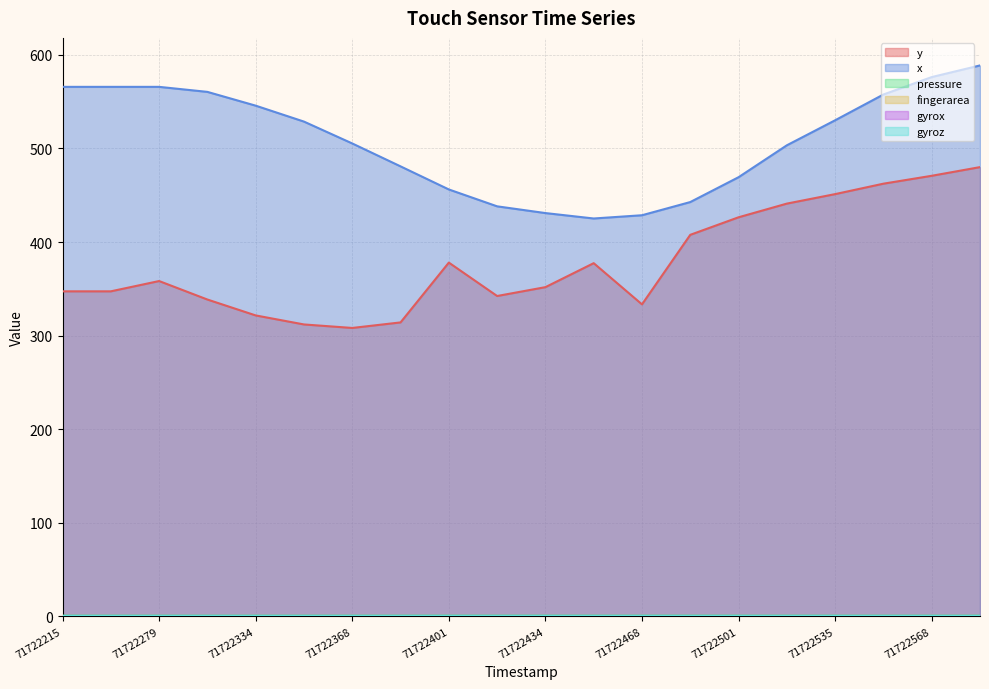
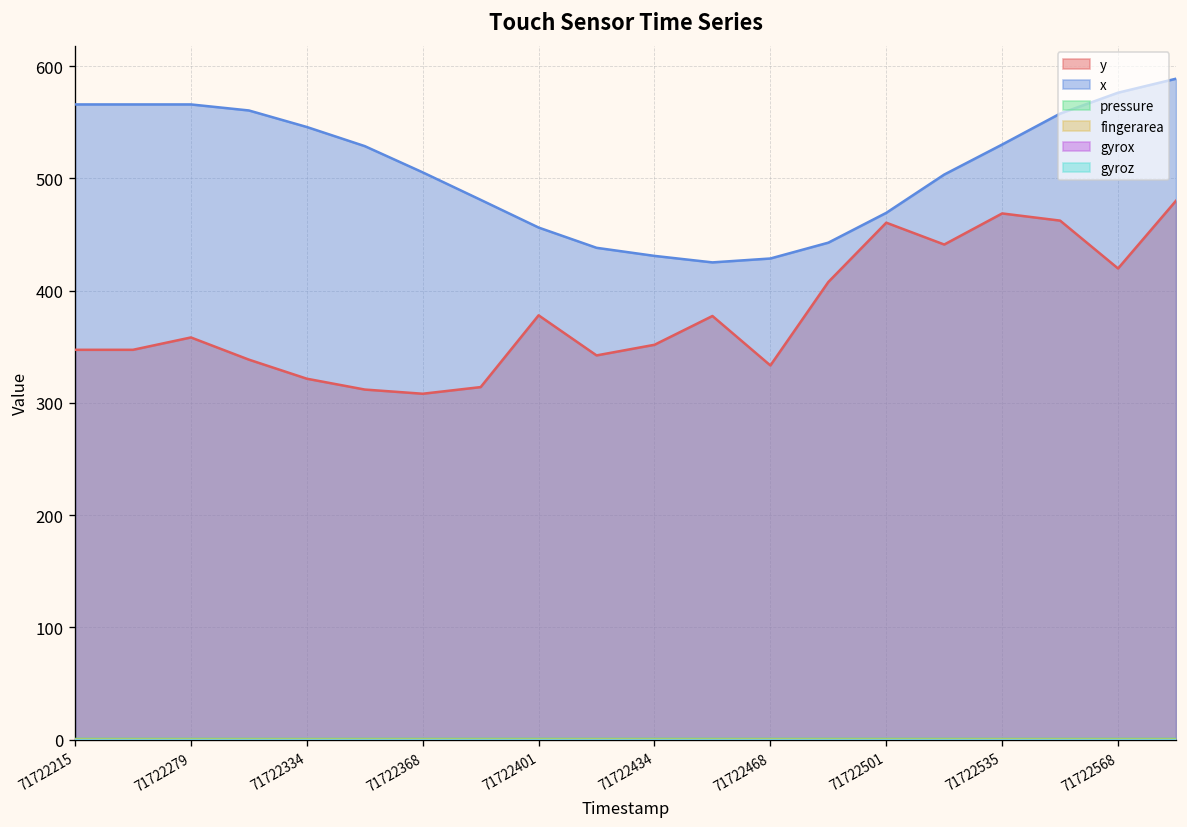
y, 71722501: 430 -> 460
y, 71722535: 450 -> 470
y, 71722568: 470 -> 420
